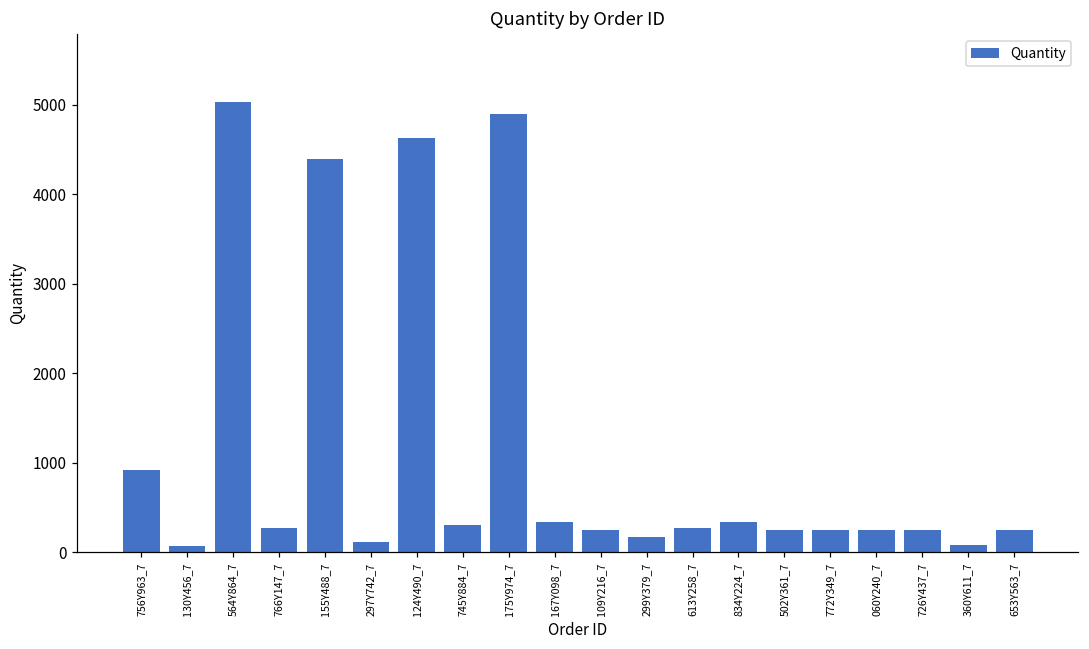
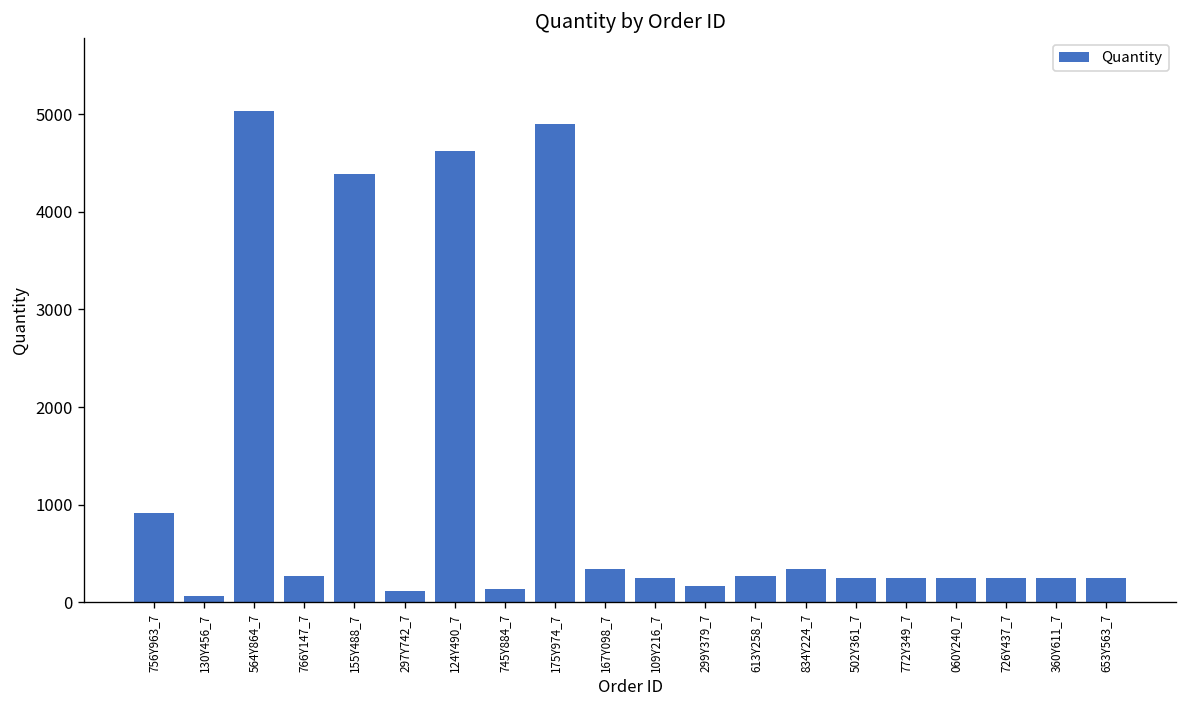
745Y884_7: 300 -> 100
360Y611_7: 100 -> 200
